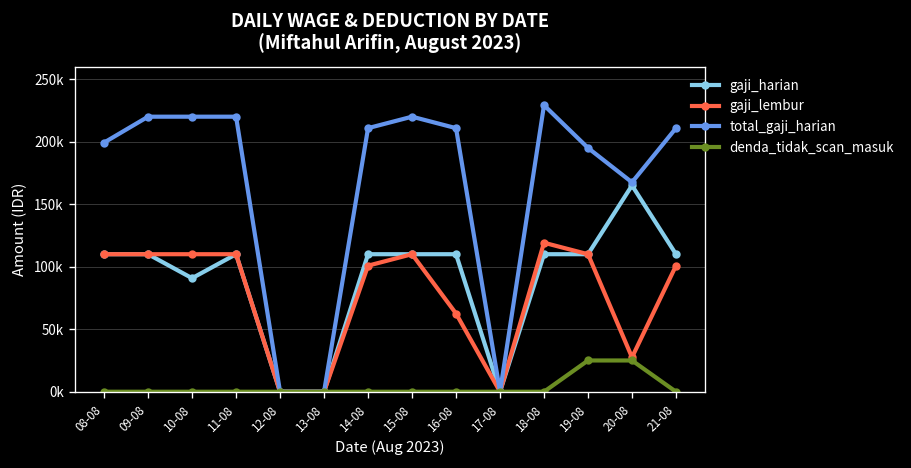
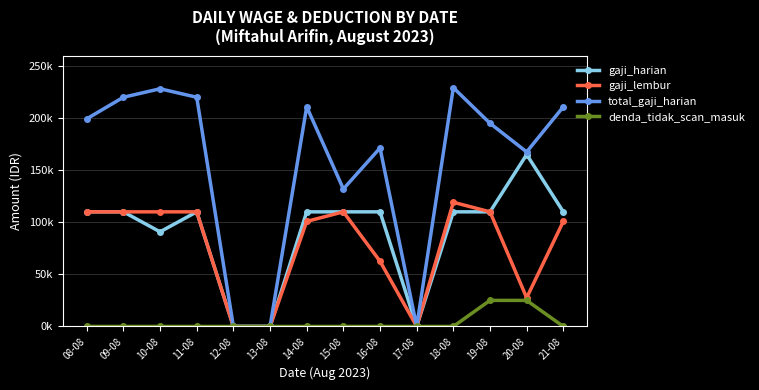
total_gaji_harian, 10-08: 220000 -> 228000
total_gaji_harian, 15-08: 220000 -> 132000
total_gaji_harian, 16-08: 211000 -> 171000
